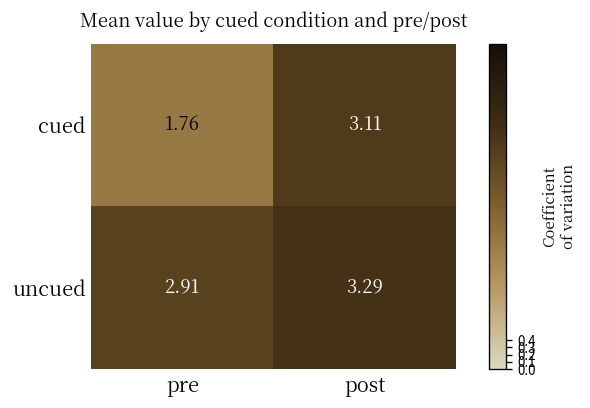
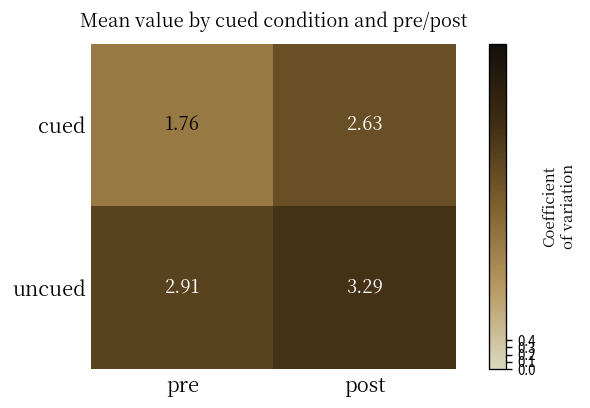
cued, post: 3.11 -> 2.63
